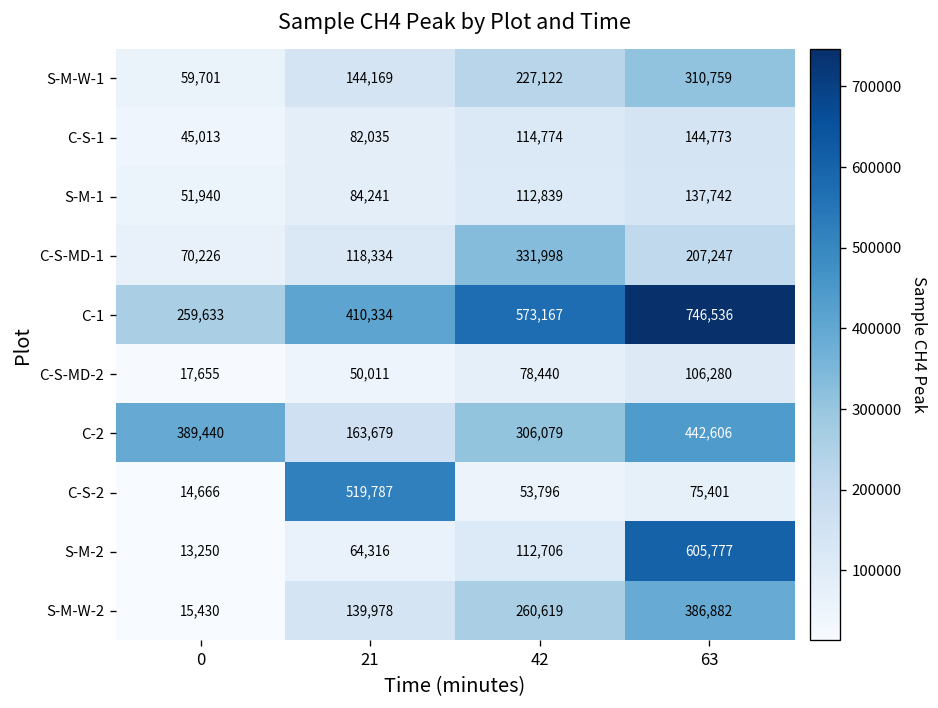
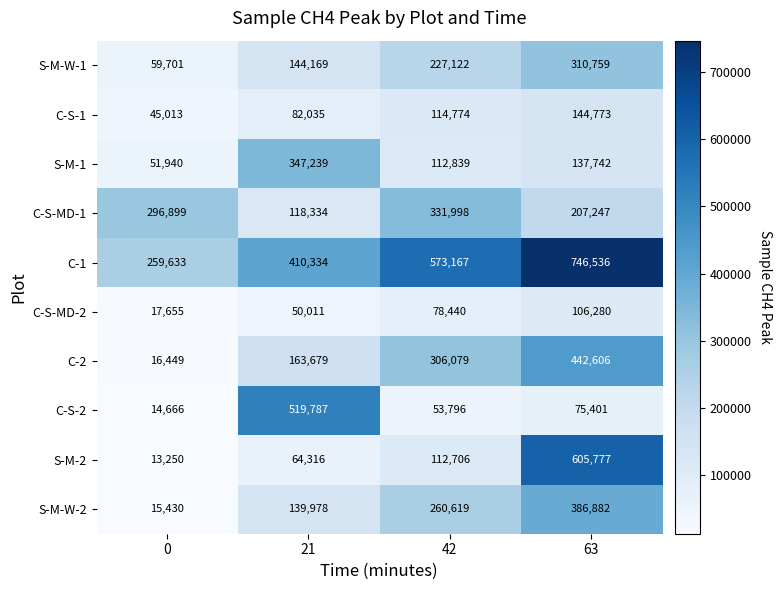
S-M-1, 21: 84,241 -> 347,239
C-S-MD-1, 0: 70,226 -> 296,899
C-2, 0: 389,440 -> 16,449
